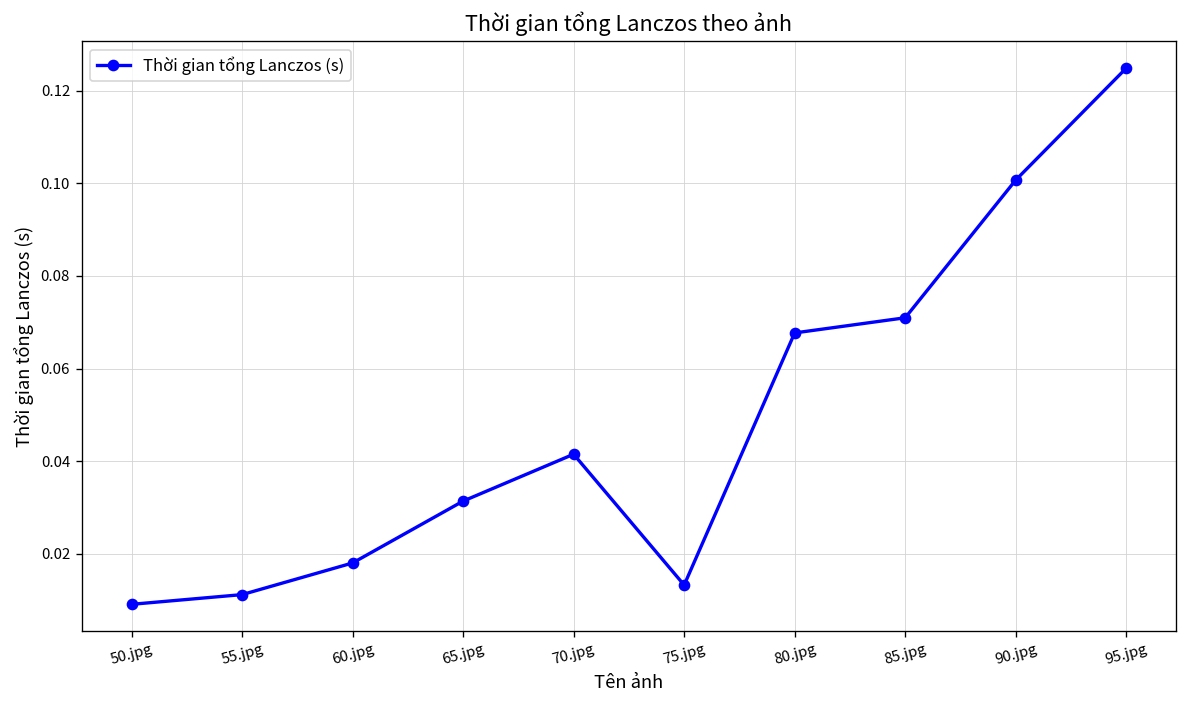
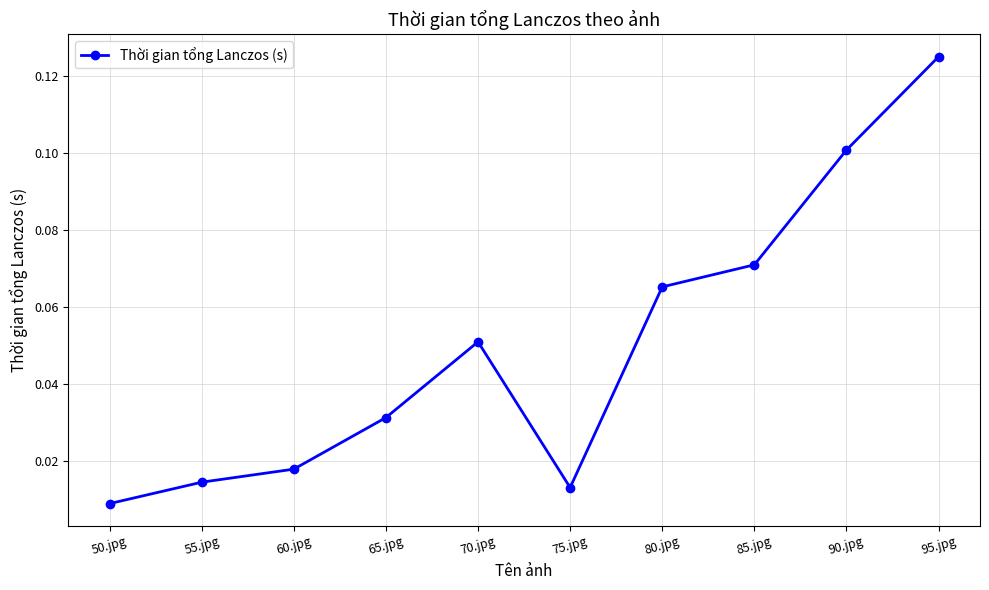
55.jpg: 0.011 -> 0.015
70.jpg: 0.041 -> 0.051
80.jpg: 0.068 -> 0.065
